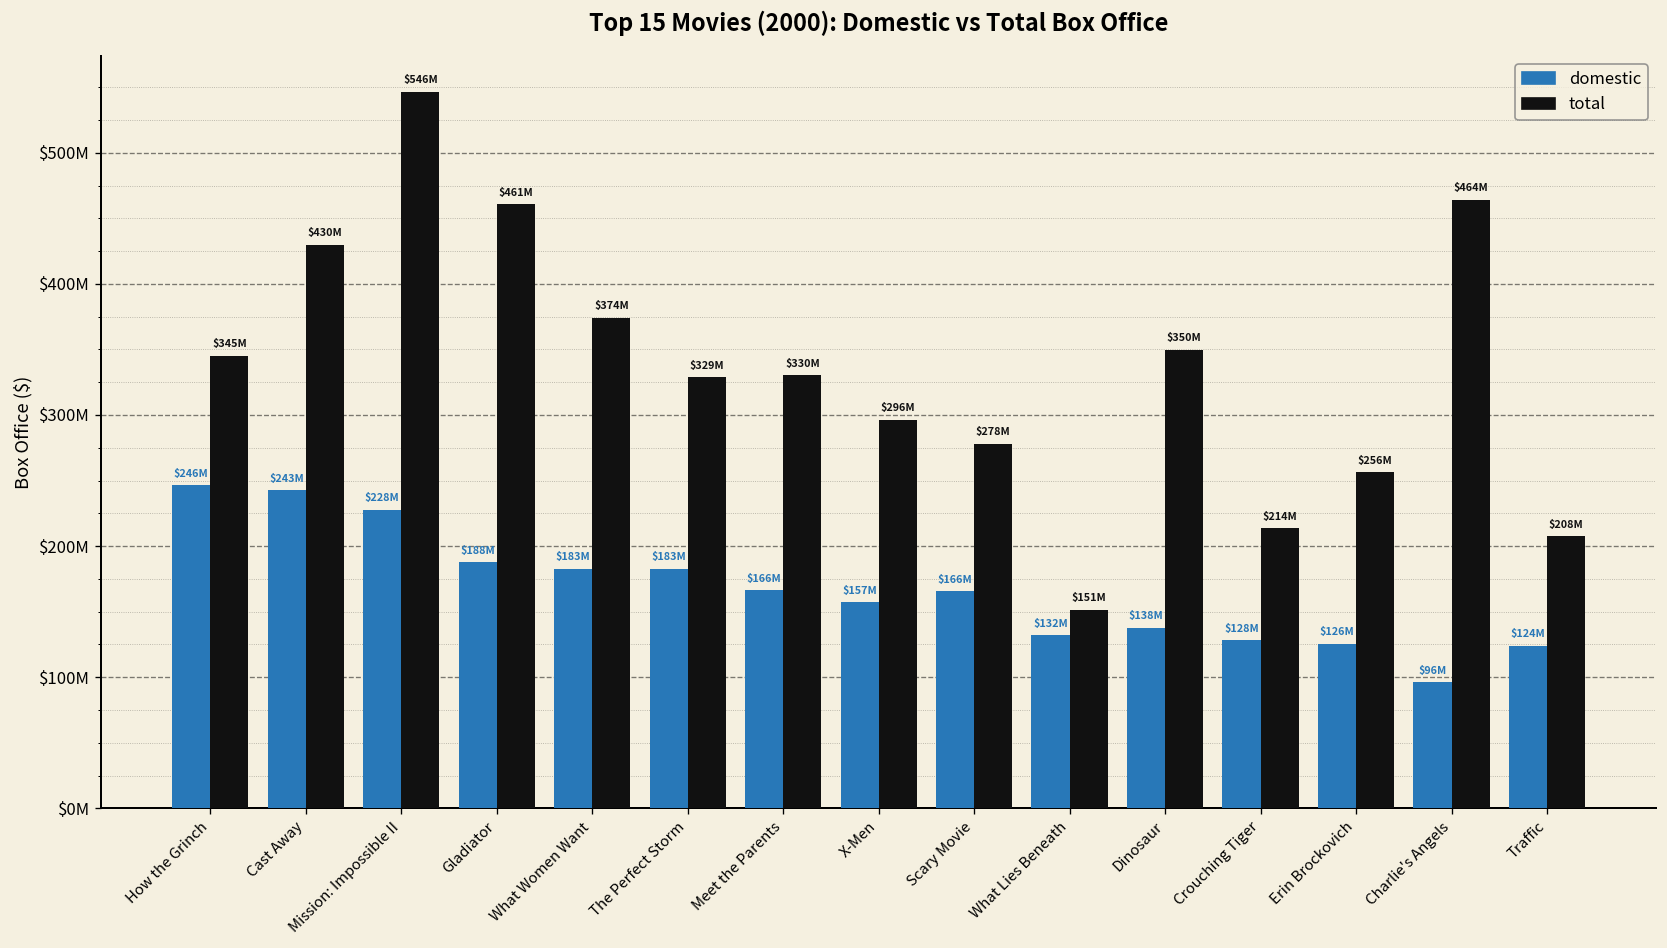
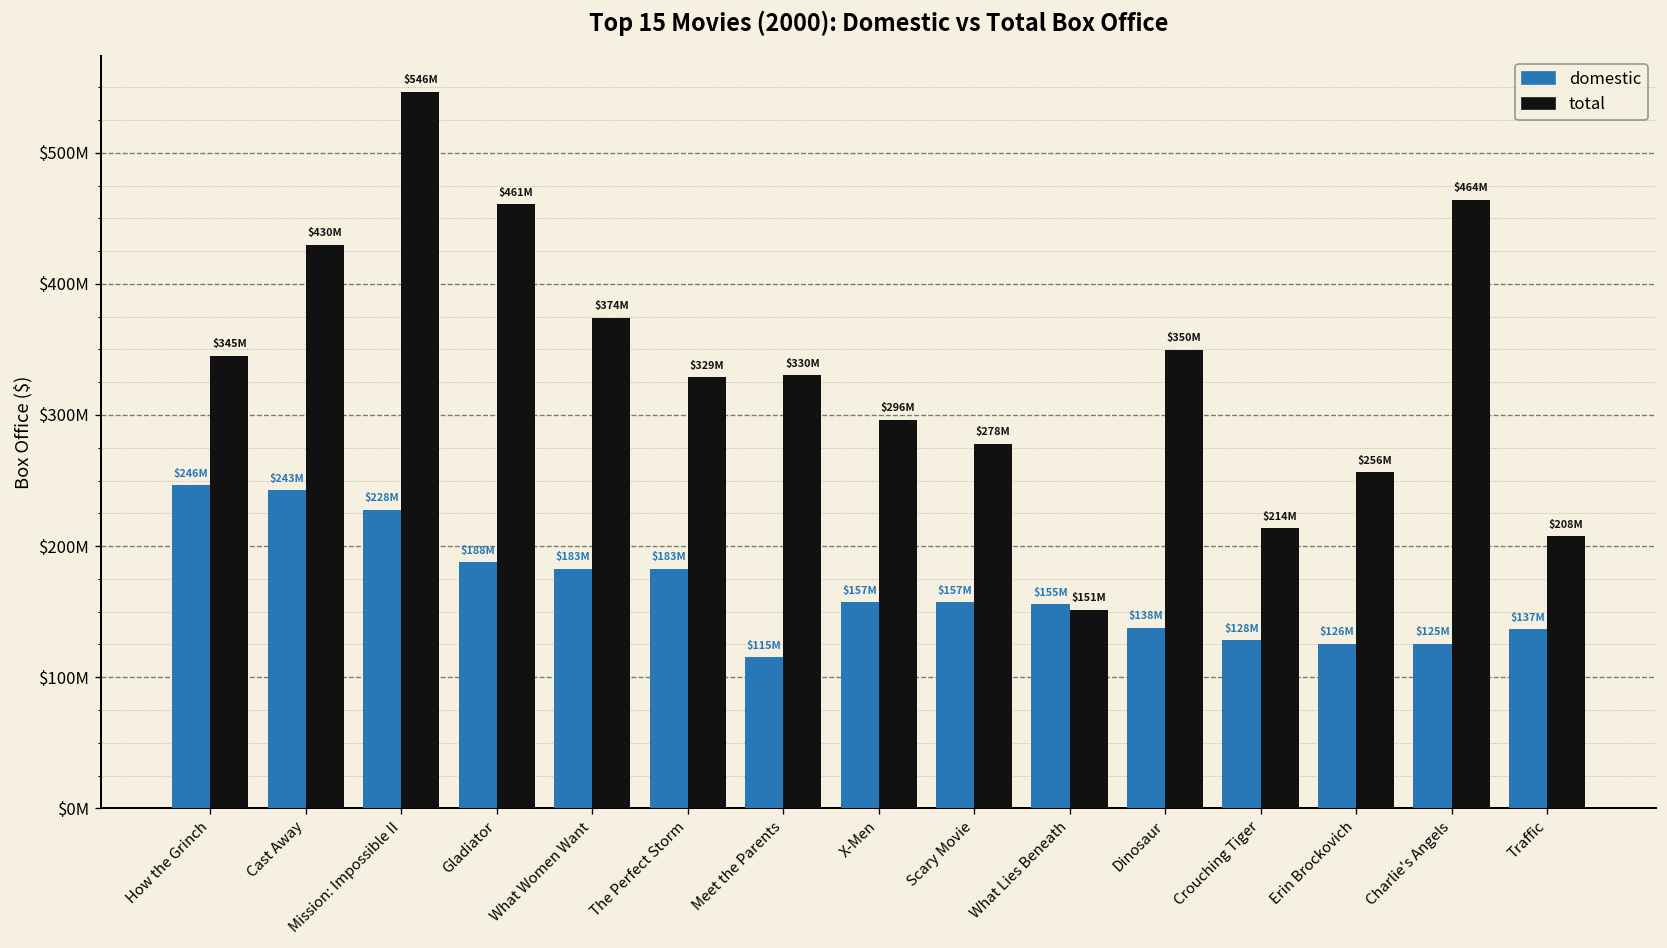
domestic, Meet the Parents: $166M -> $115M
domestic, Scary Movie: $166M -> $157M
domestic, What Lies Beneath: $132M -> $155M
domestic, Charlie's Angels: $96M -> $125M
domestic, Traffic: $124M -> $137M
